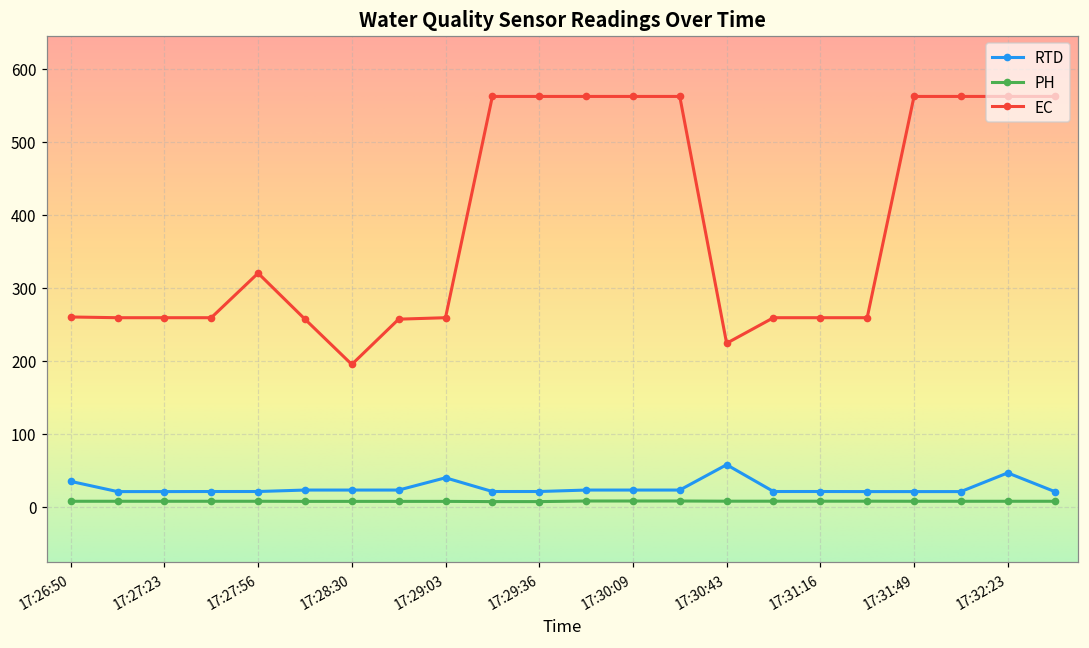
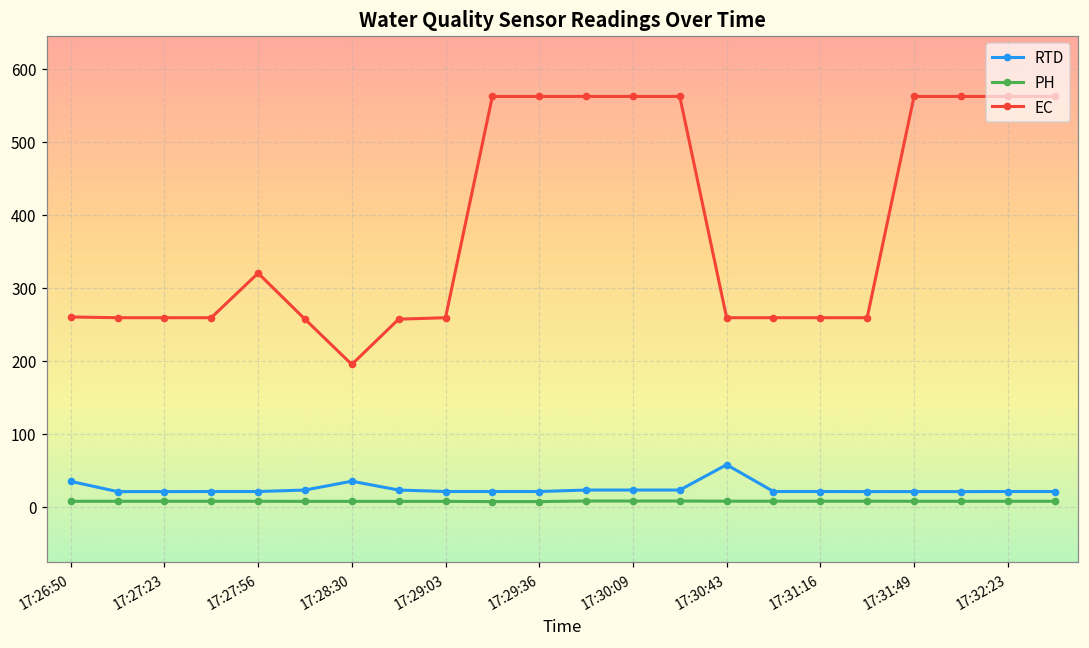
RTD, 17:28:30: 20 -> 40
RTD, 17:29:03: 40 -> 20
EC, 17:30:43: 220 -> 260
RTD, 17:32:23: 50 -> 20
